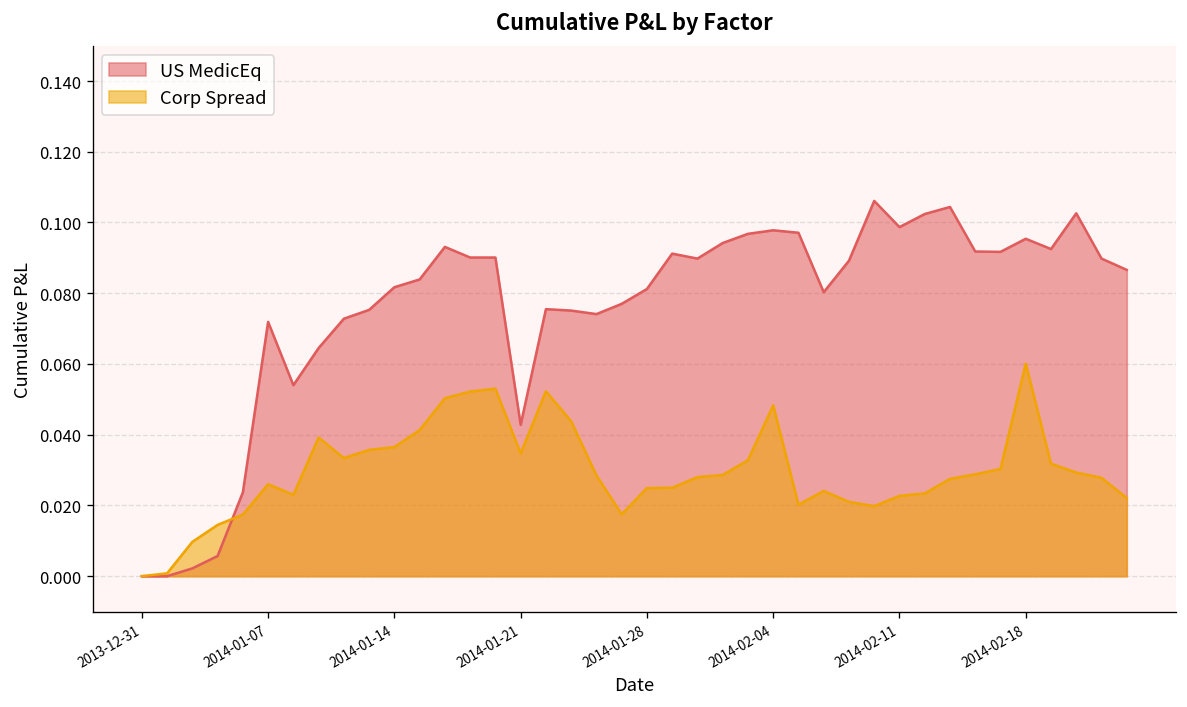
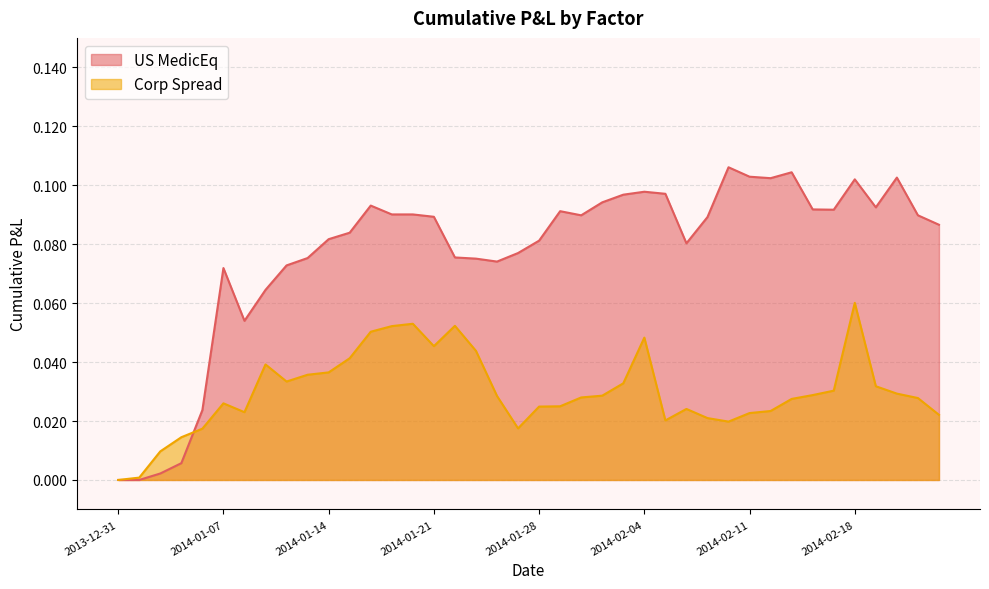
US MedicEq, 2014-01-21: 0.043 -> 0.089
Corp Spread, 2014-01-21: 0.035 -> 0.045
US MedicEq, 2014-02-11: 0.099 -> 0.103
US MedicEq, 2014-02-18: 0.095 -> 0.102
